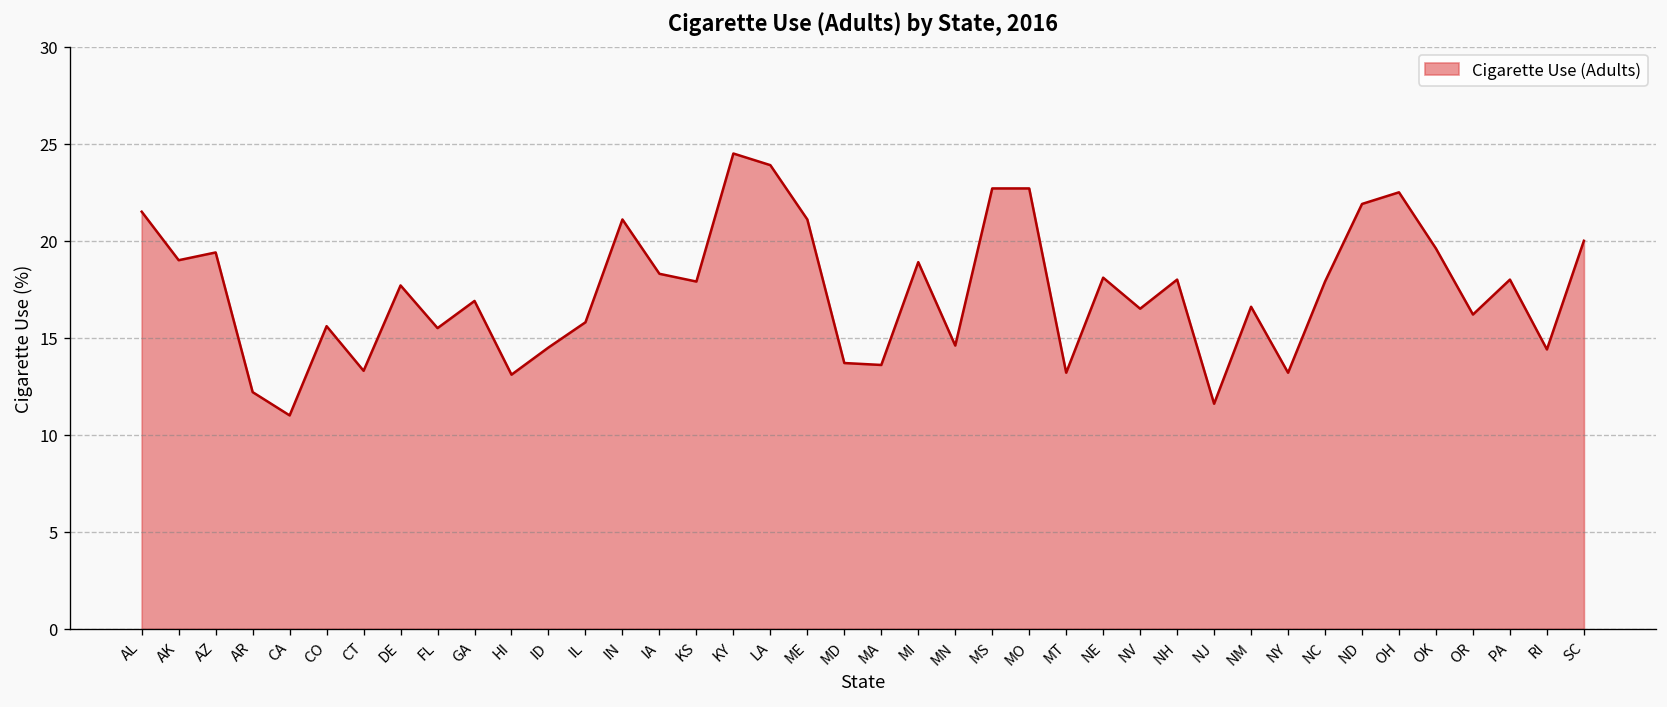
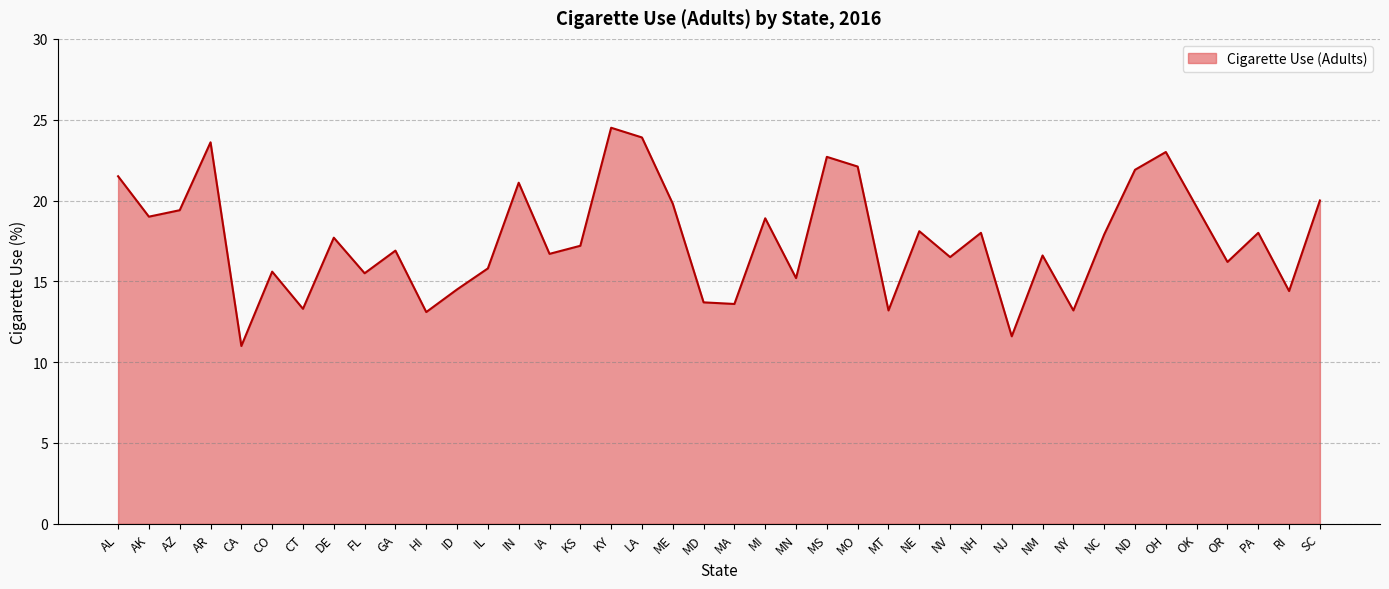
AR: 12.2 -> 23.6
IA: 18.3 -> 16.7
KS: 17.9 -> 17.2
ME: 21.1 -> 19.8
MN: 14.6 -> 15.2
MO: 22.7 -> 22.1
OH: 22.5 -> 23.0
